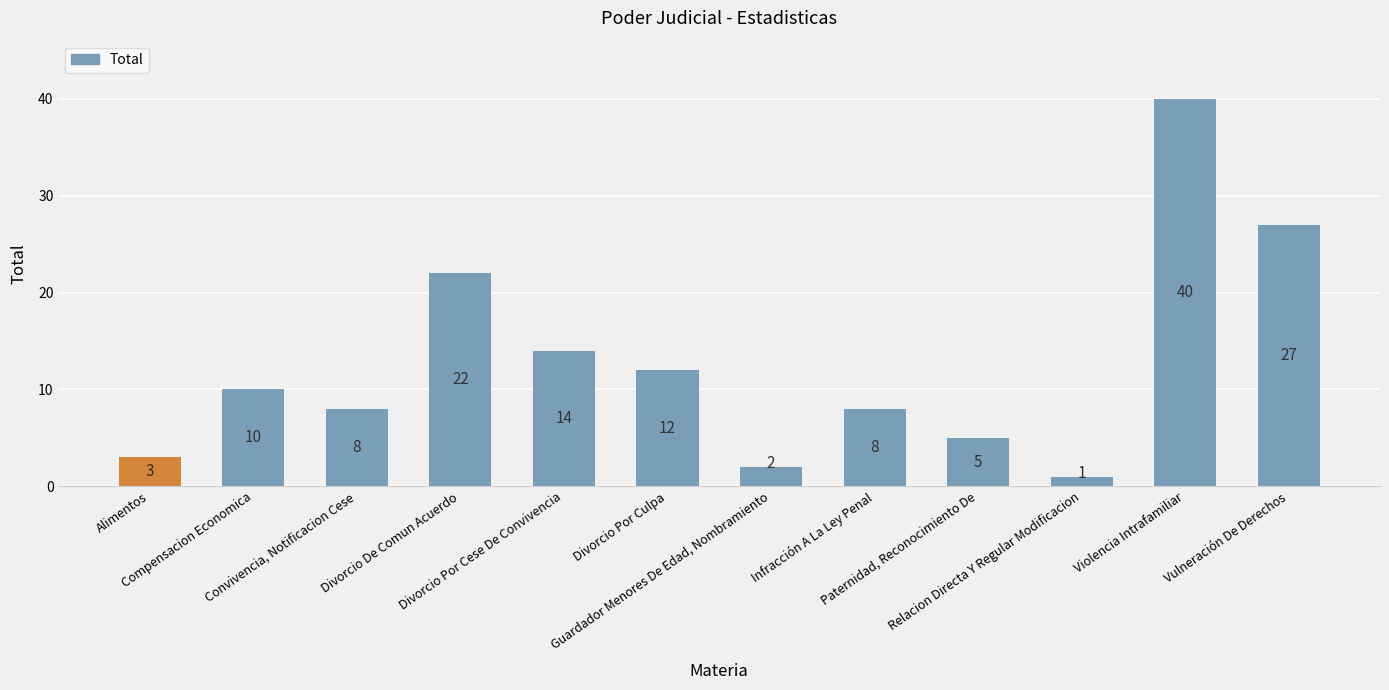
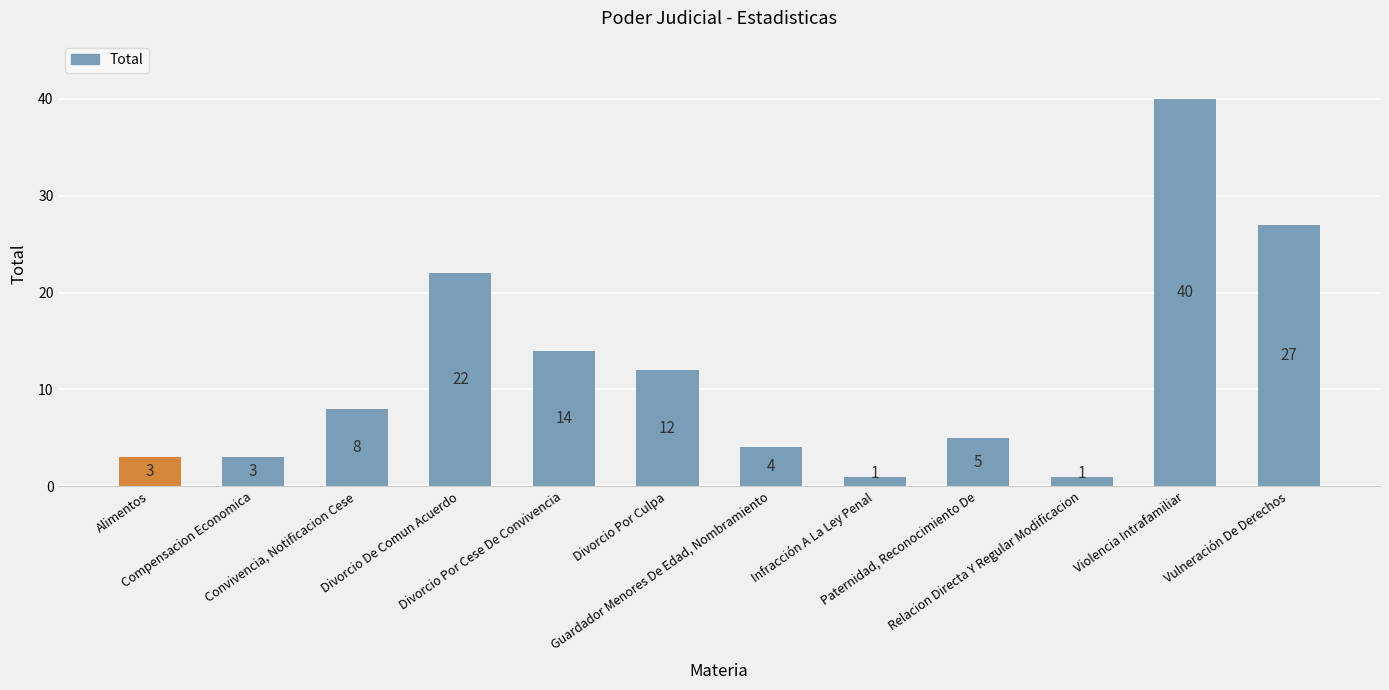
Compensacion Economica: 10 -> 3
Guardador Menores De Edad, Nombramiento: 2 -> 4
Infracción A La Ley Penal: 8 -> 1
